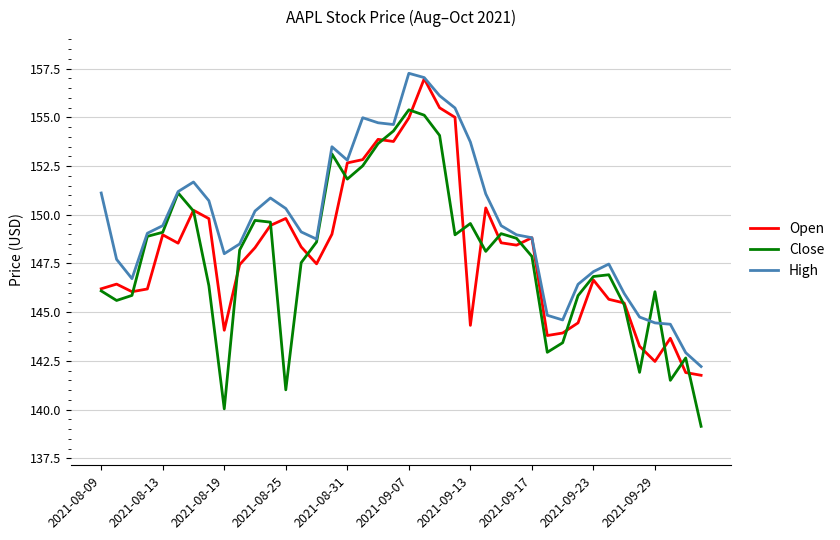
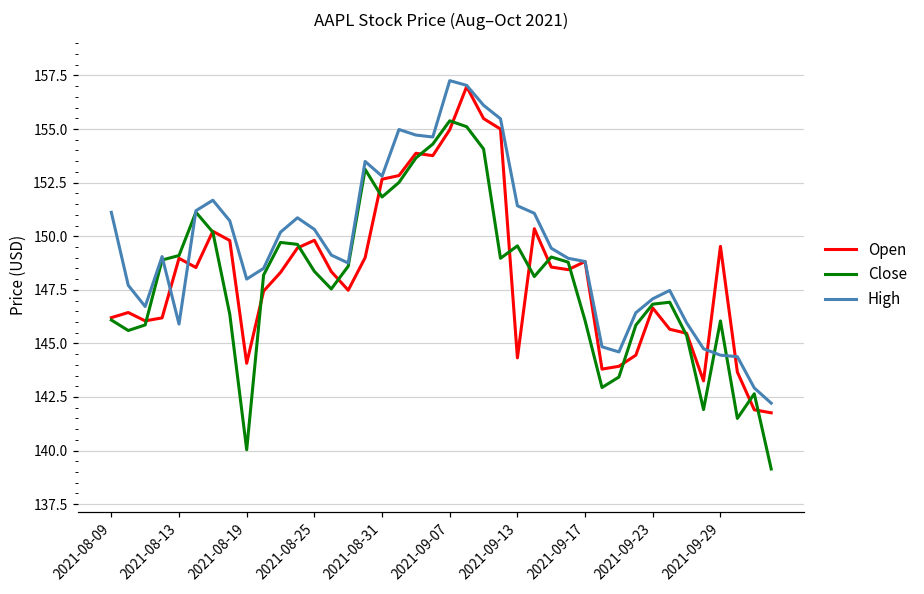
High, 2021-08-13: 149.4 -> 145.9
Close, 2021-08-25: 141.0 -> 148.4
High, 2021-09-13: 153.7 -> 151.4
Close, 2021-09-17: 147.9 -> 146.1
Open, 2021-09-29: 142.5 -> 149.5
